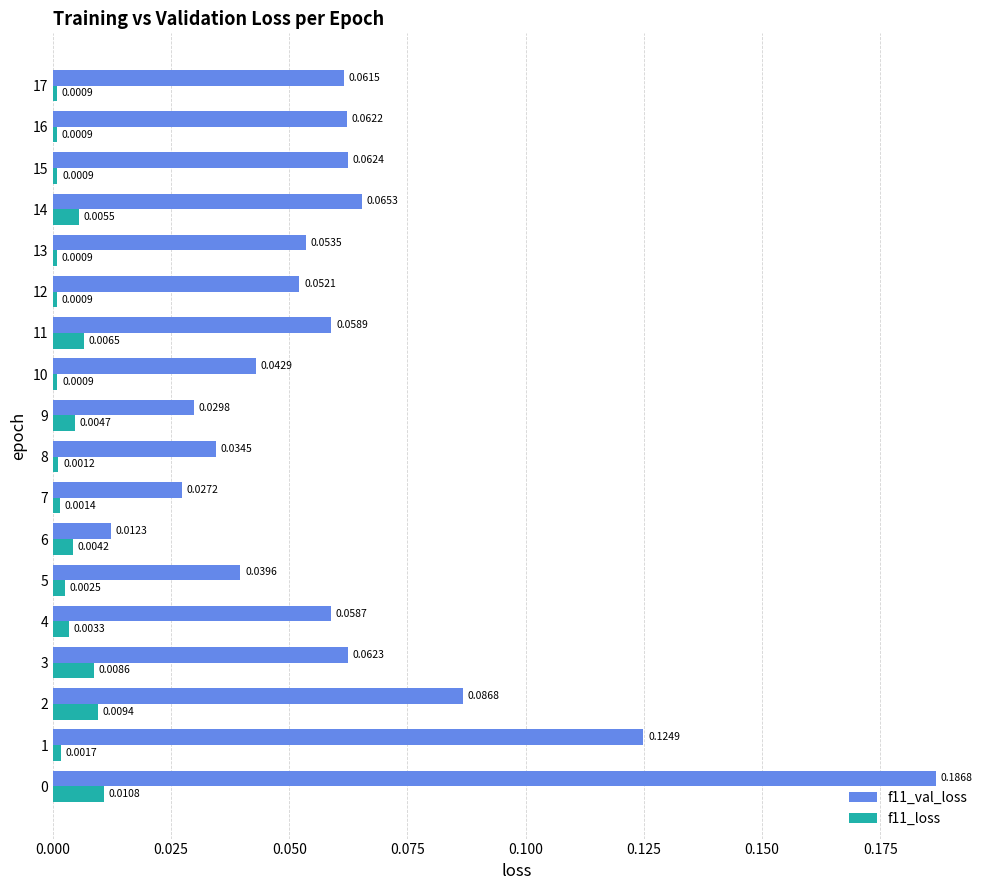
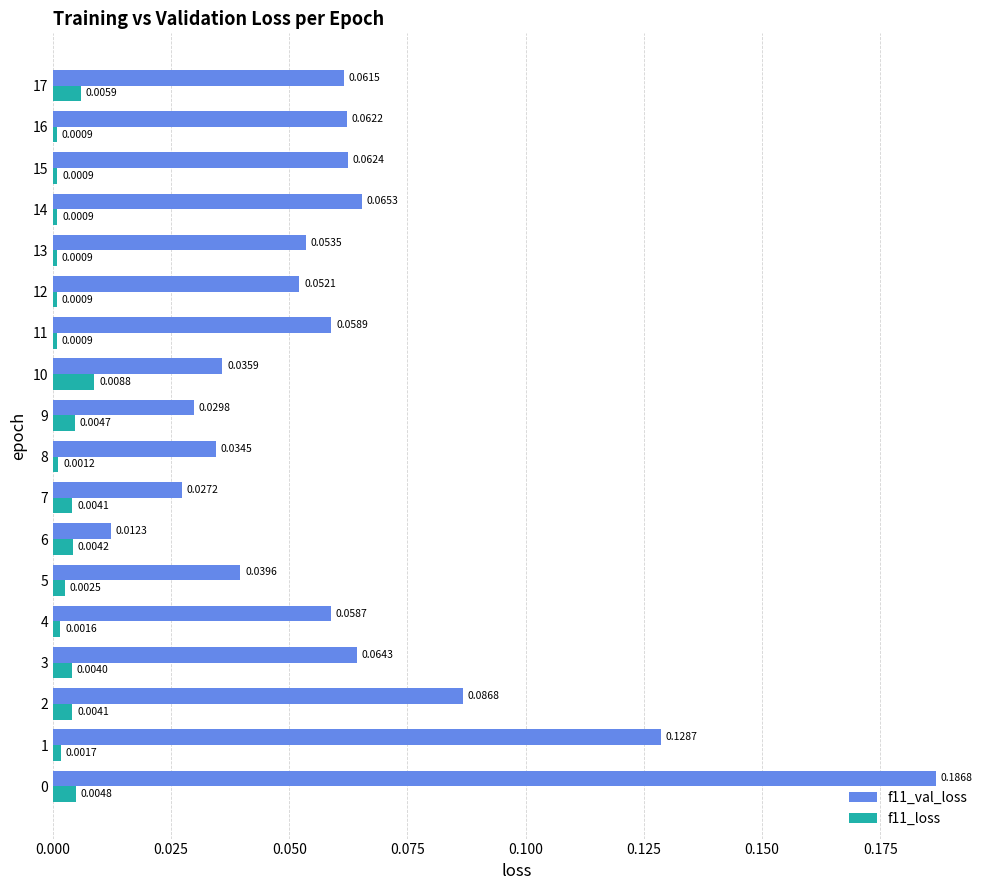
f11_loss, 17: 0.0009 -> 0.0059
f11_loss, 14: 0.0055 -> 0.0009
f11_loss, 11: 0.0065 -> 0.0009
f11_val_loss, 10: 0.0429 -> 0.0359
f11_loss, 10: 0.0009 -> 0.0088
f11_loss, 7: 0.0014 -> 0.0041
f11_loss, 4: 0.0033 -> 0.0016
f11_val_loss, 3: 0.0623 -> 0.0643
f11_loss, 3: 0.0086 -> 0.0040
f11_loss, 2: 0.0094 -> 0.0041
f11_val_loss, 1: 0.1249 -> 0.1287
f11_loss, 0: 0.0108 -> 0.0048
